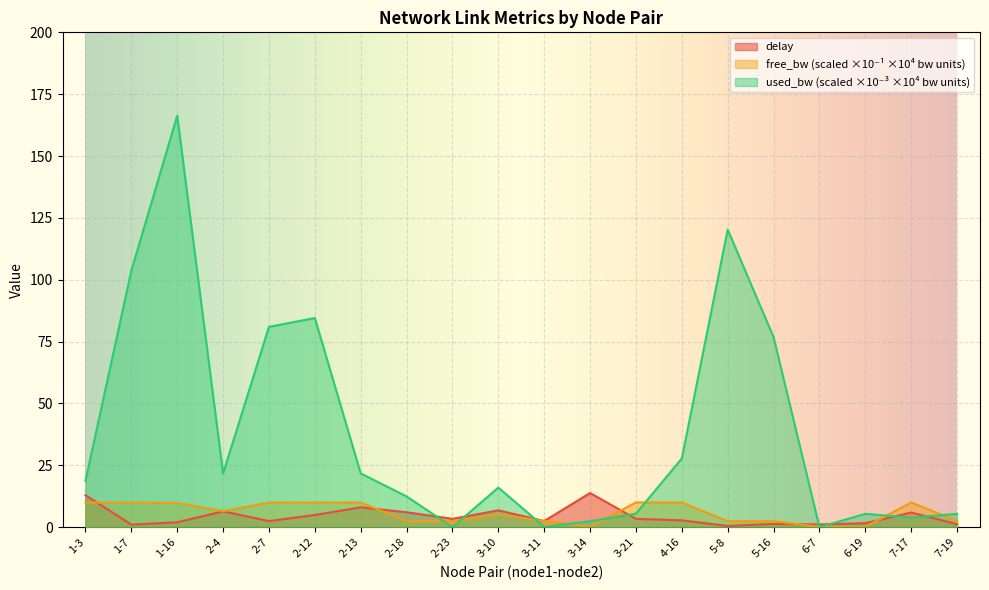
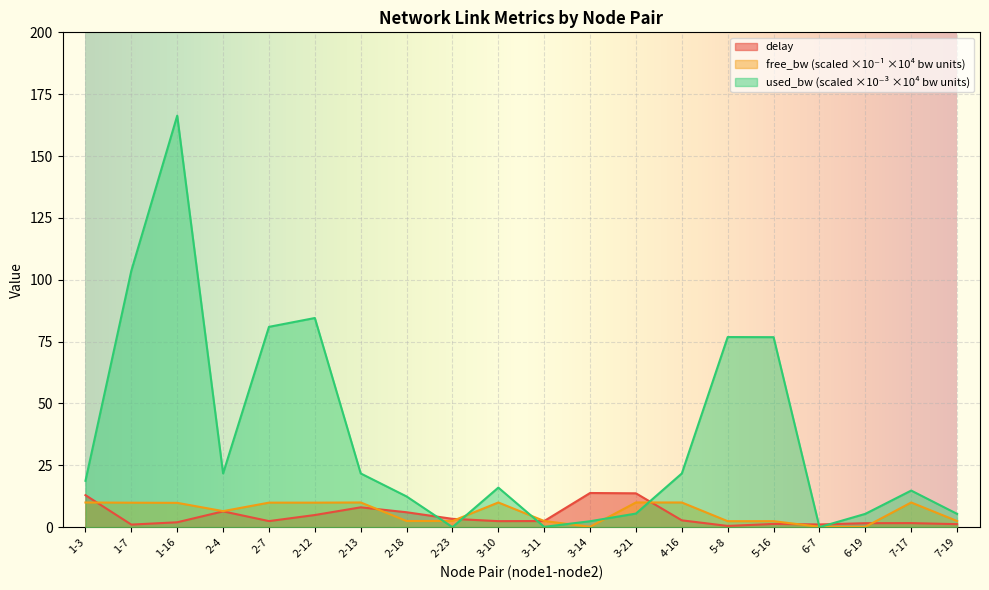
delay, 3-10: 7 -> 2
free_bw (scaled ×10⁻¹ ×10⁴ bw units), 3-10: 5 -> 10
delay, 3-21: 3 -> 14
used_bw (scaled ×10⁻³ ×10⁴ bw units), 4-16: 28 -> 22
used_bw (scaled ×10⁻³ ×10⁴ bw units), 5-8: 120 -> 77
delay, 7-17: 6 -> 2
used_bw (scaled ×10⁻³ ×10⁴ bw units), 7-17: 4 -> 15
